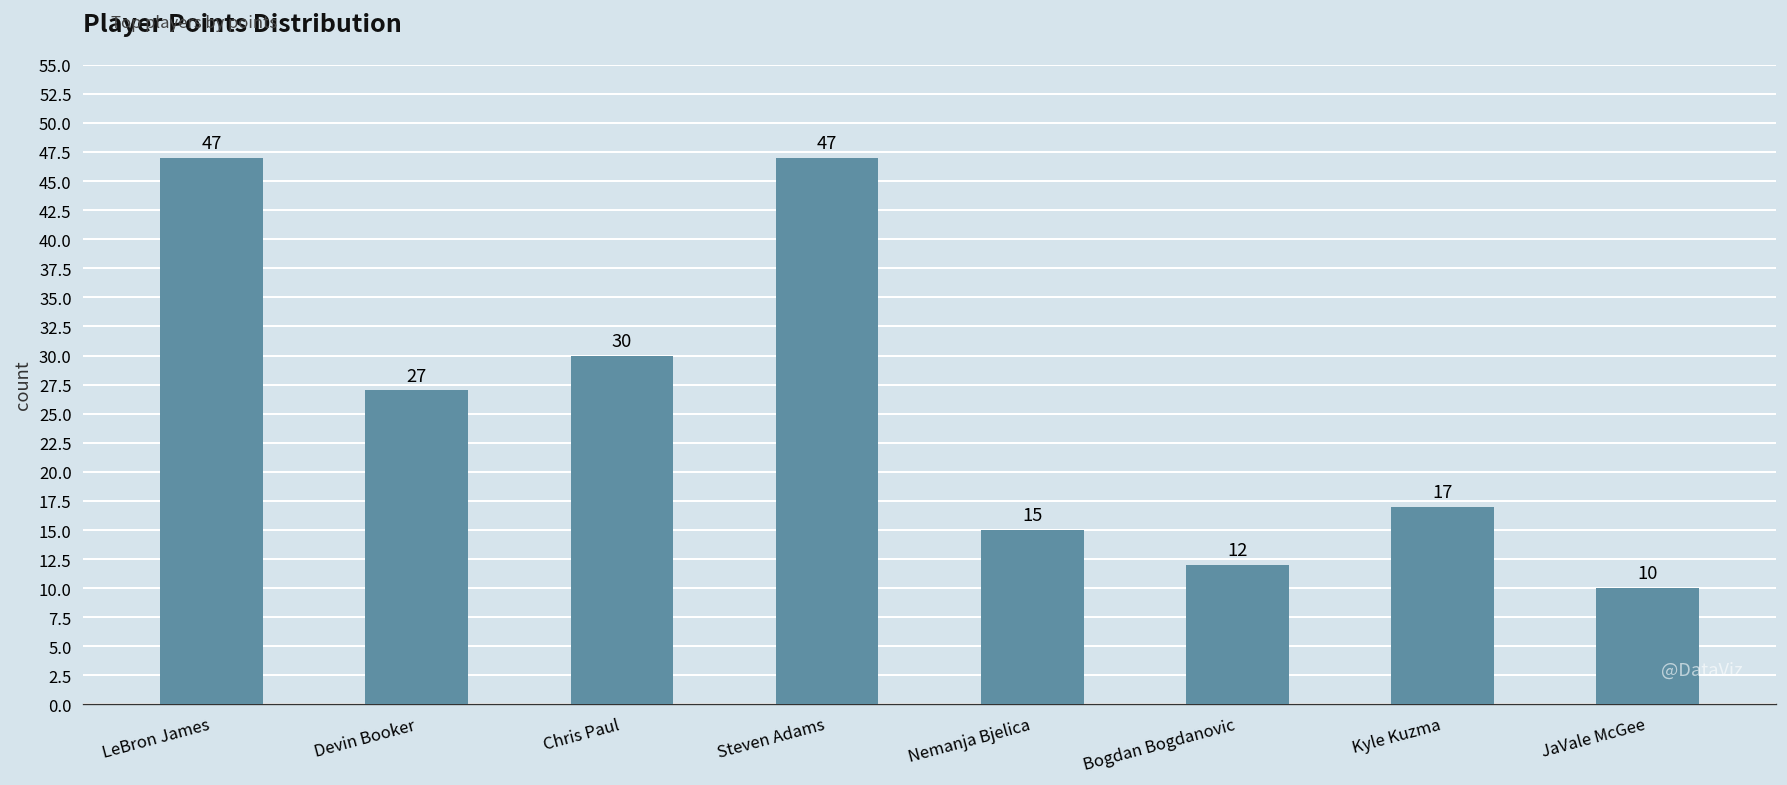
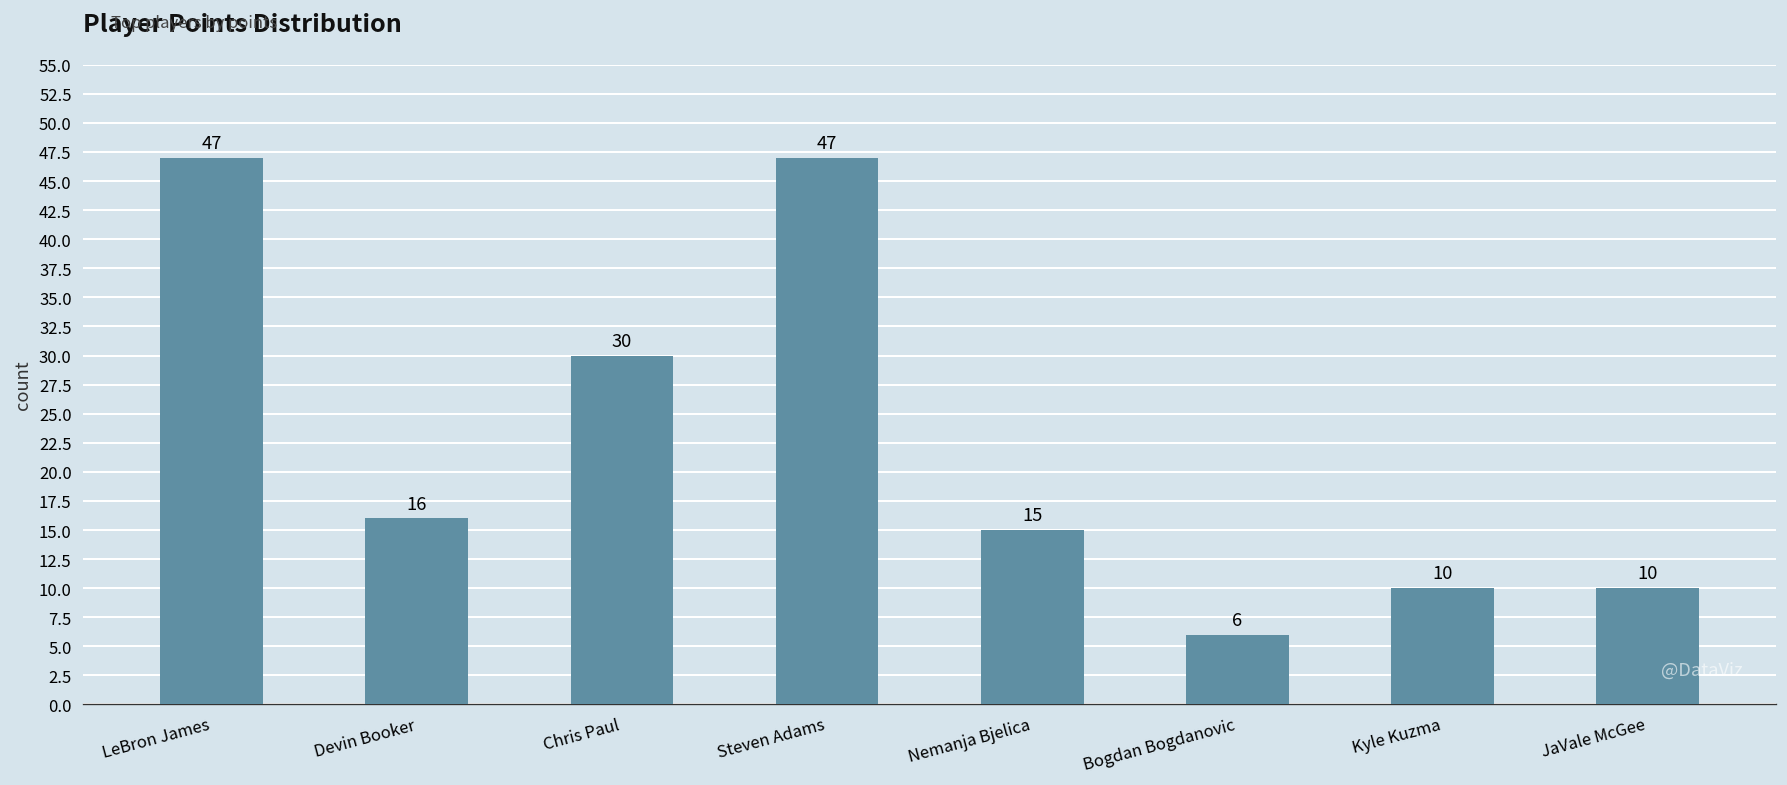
Devin Booker: 27 -> 16
Bogdan Bogdanovic: 12 -> 6
Kyle Kuzma: 17 -> 10
